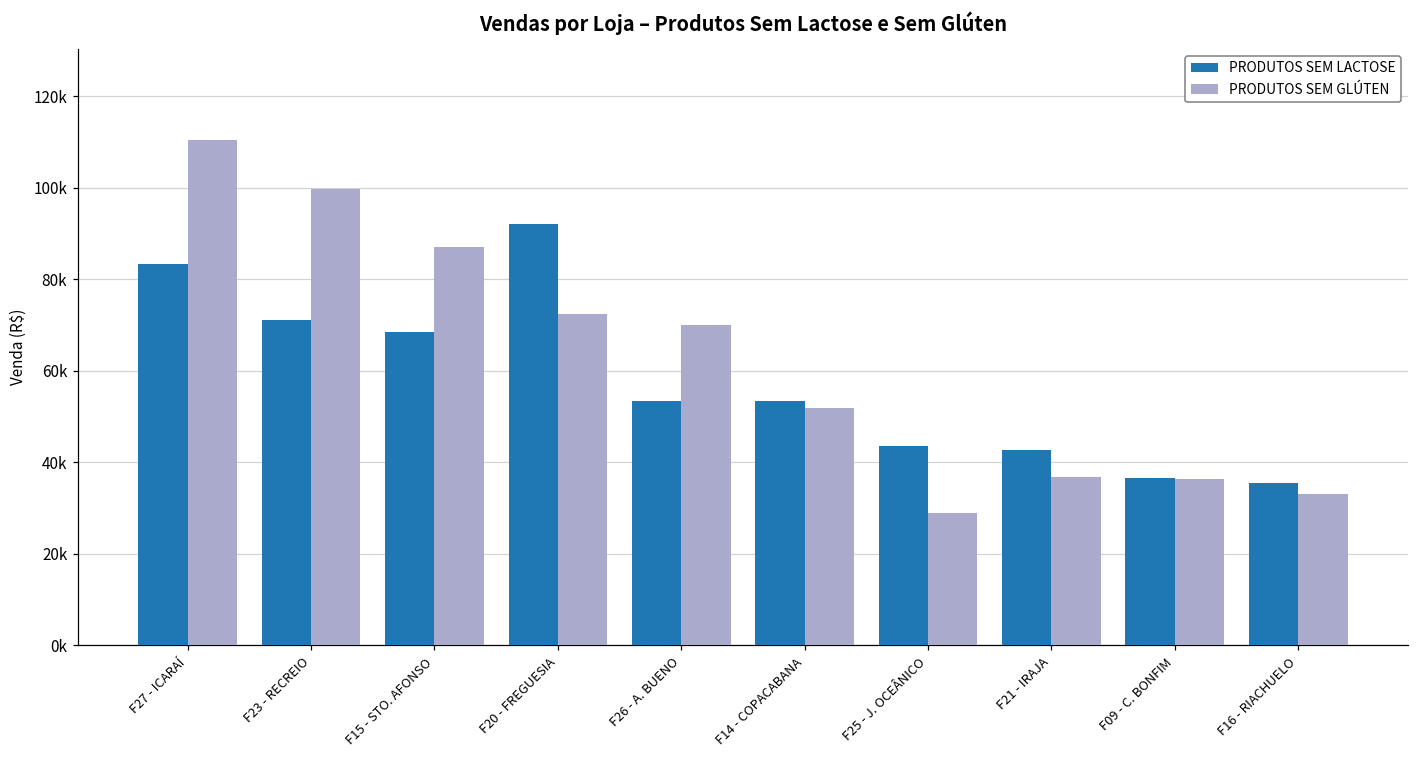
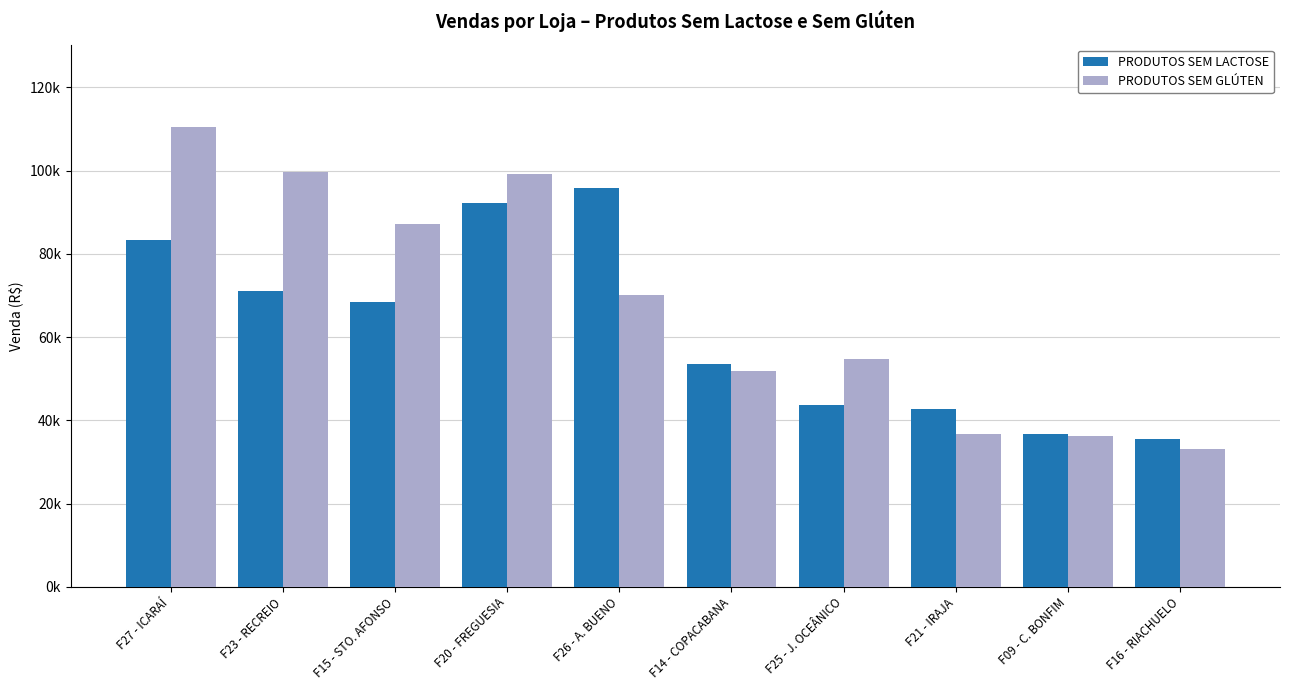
PRODUTOS SEM GLÚTEN, F20 - FREGUESIA: 72000 -> 99000
PRODUTOS SEM LACTOSE, F26 - A. BUENO: 54000 -> 96000
PRODUTOS SEM GLÚTEN, F25 - J. OCEÂNICO: 29000 -> 55000
